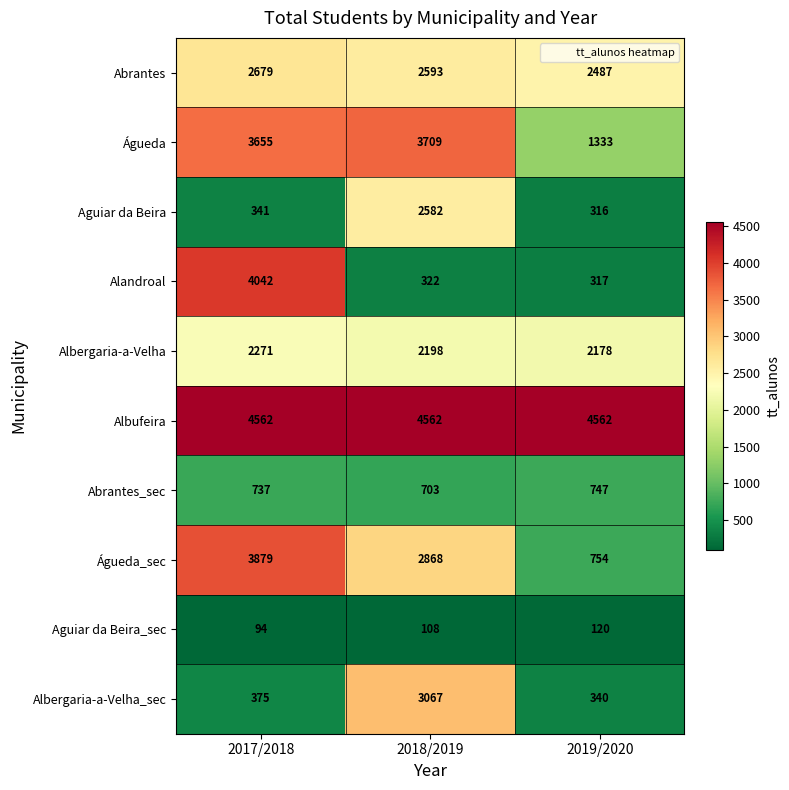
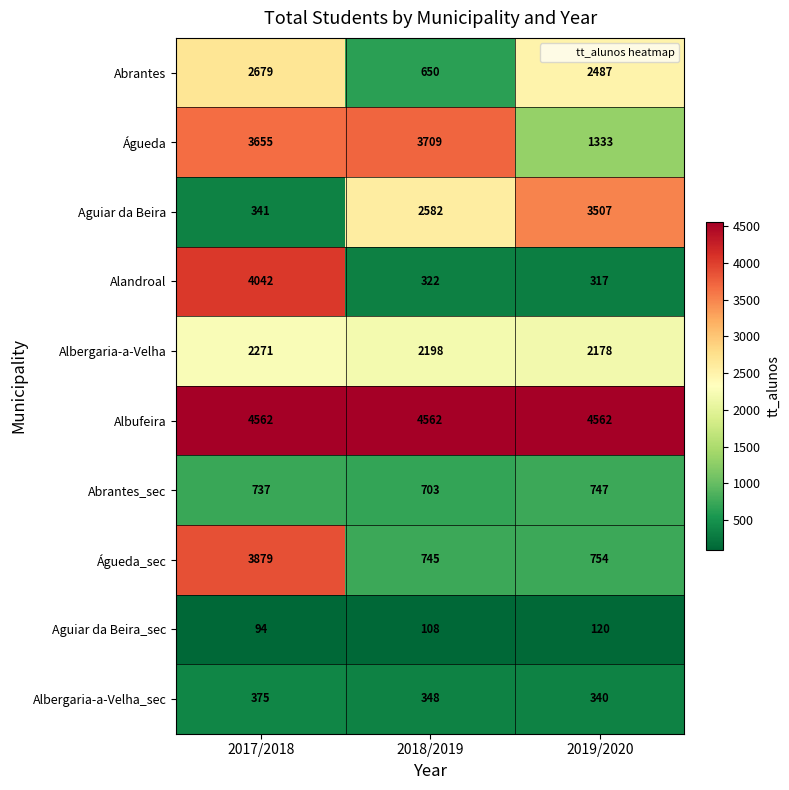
Abrantes, 2018/2019: 2593 -> 650
Aguiar da Beira, 2019/2020: 316 -> 3507
Águeda_sec, 2018/2019: 2868 -> 745
Albergaria-a-Velha_sec, 2018/2019: 3067 -> 348
